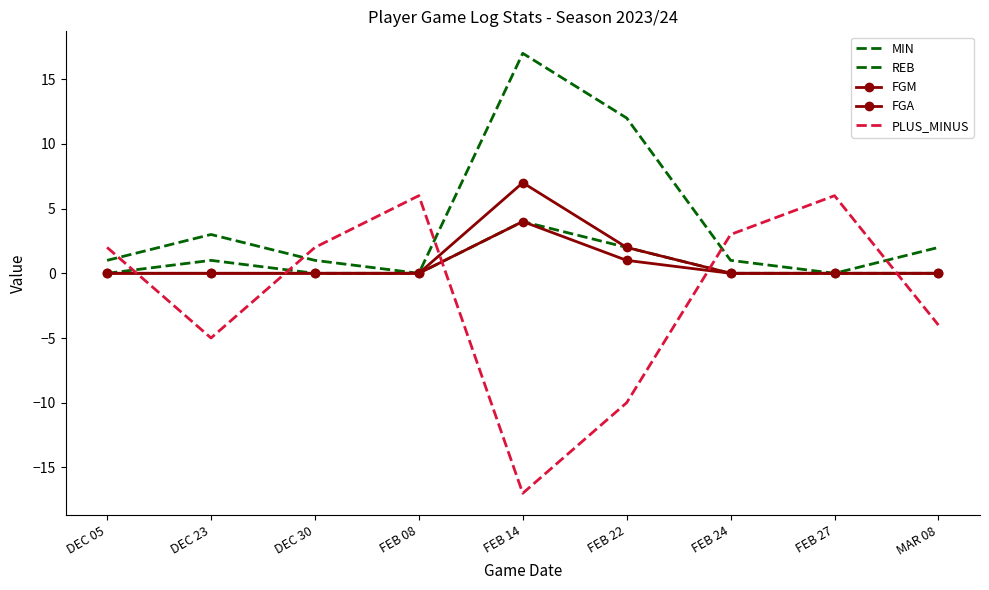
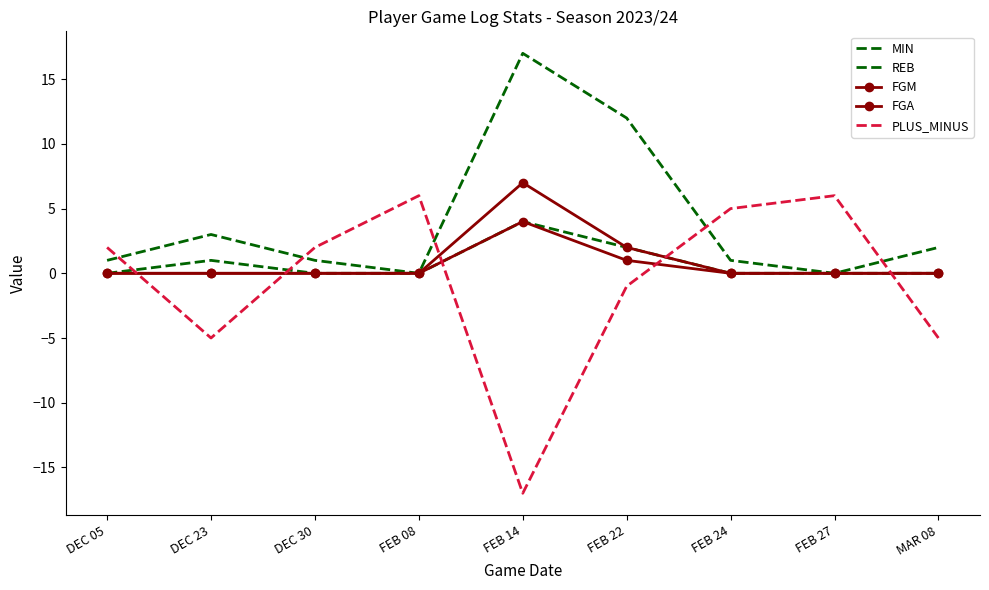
PLUS_MINUS, FEB 22: -10 -> -1
PLUS_MINUS, FEB 24: 3 -> 5
PLUS_MINUS, MAR 08: -4 -> -5
